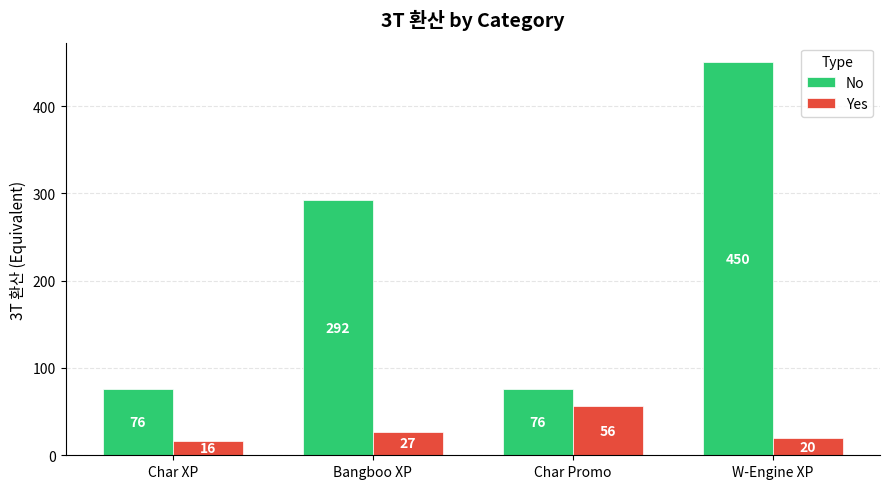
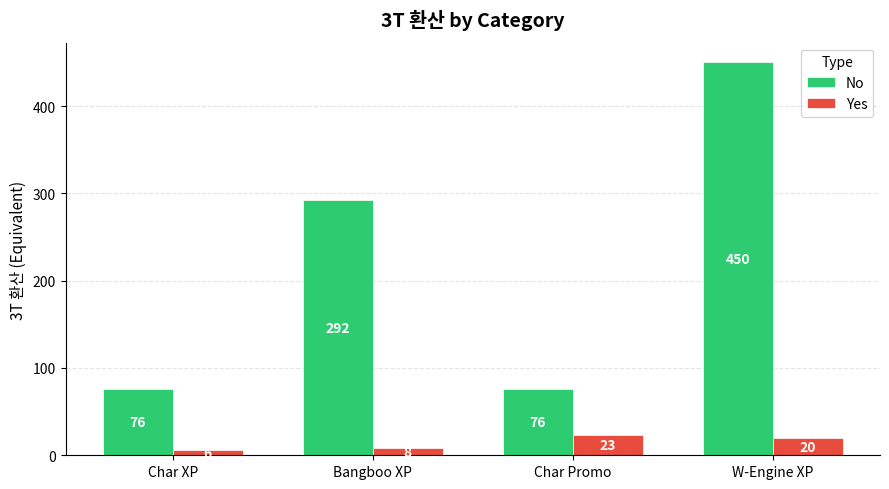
Yes, Char XP: 20 -> 10
Yes, Bangboo XP: 30 -> 10
Yes, Char Promo: 56 -> 23
